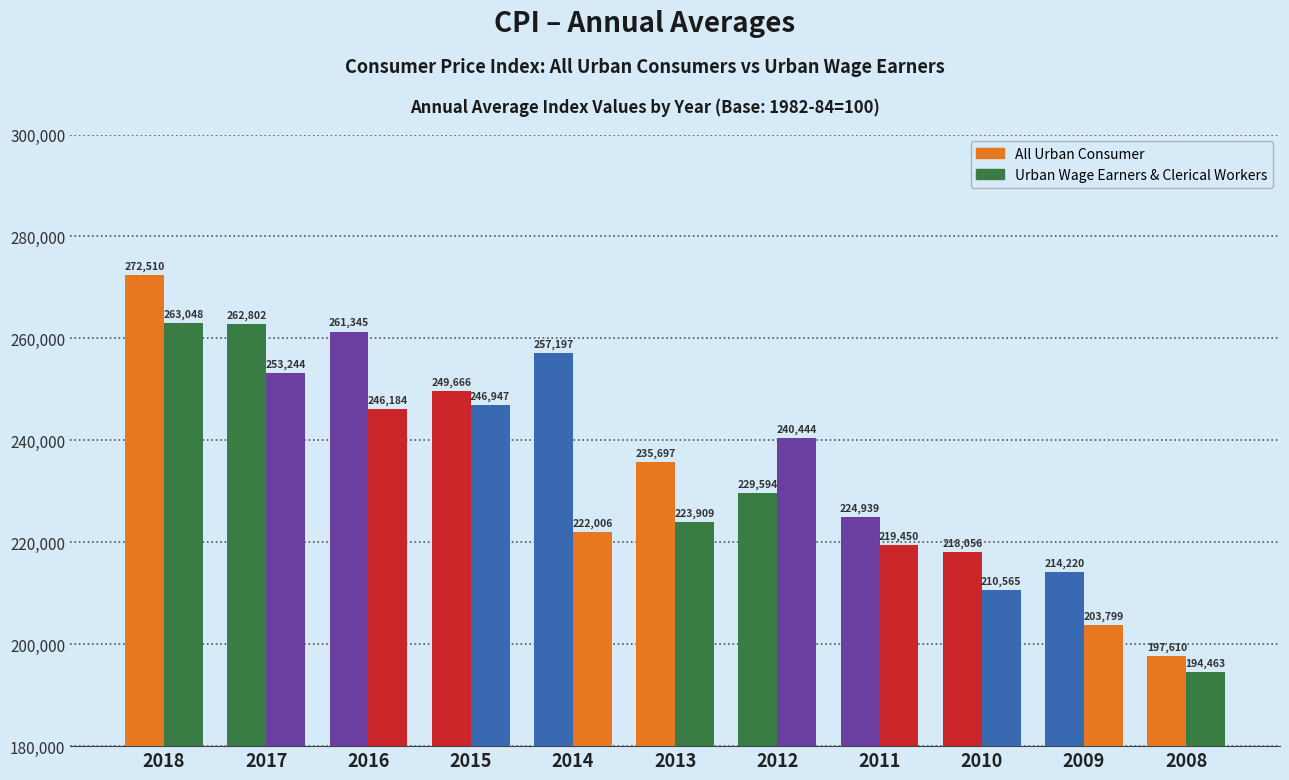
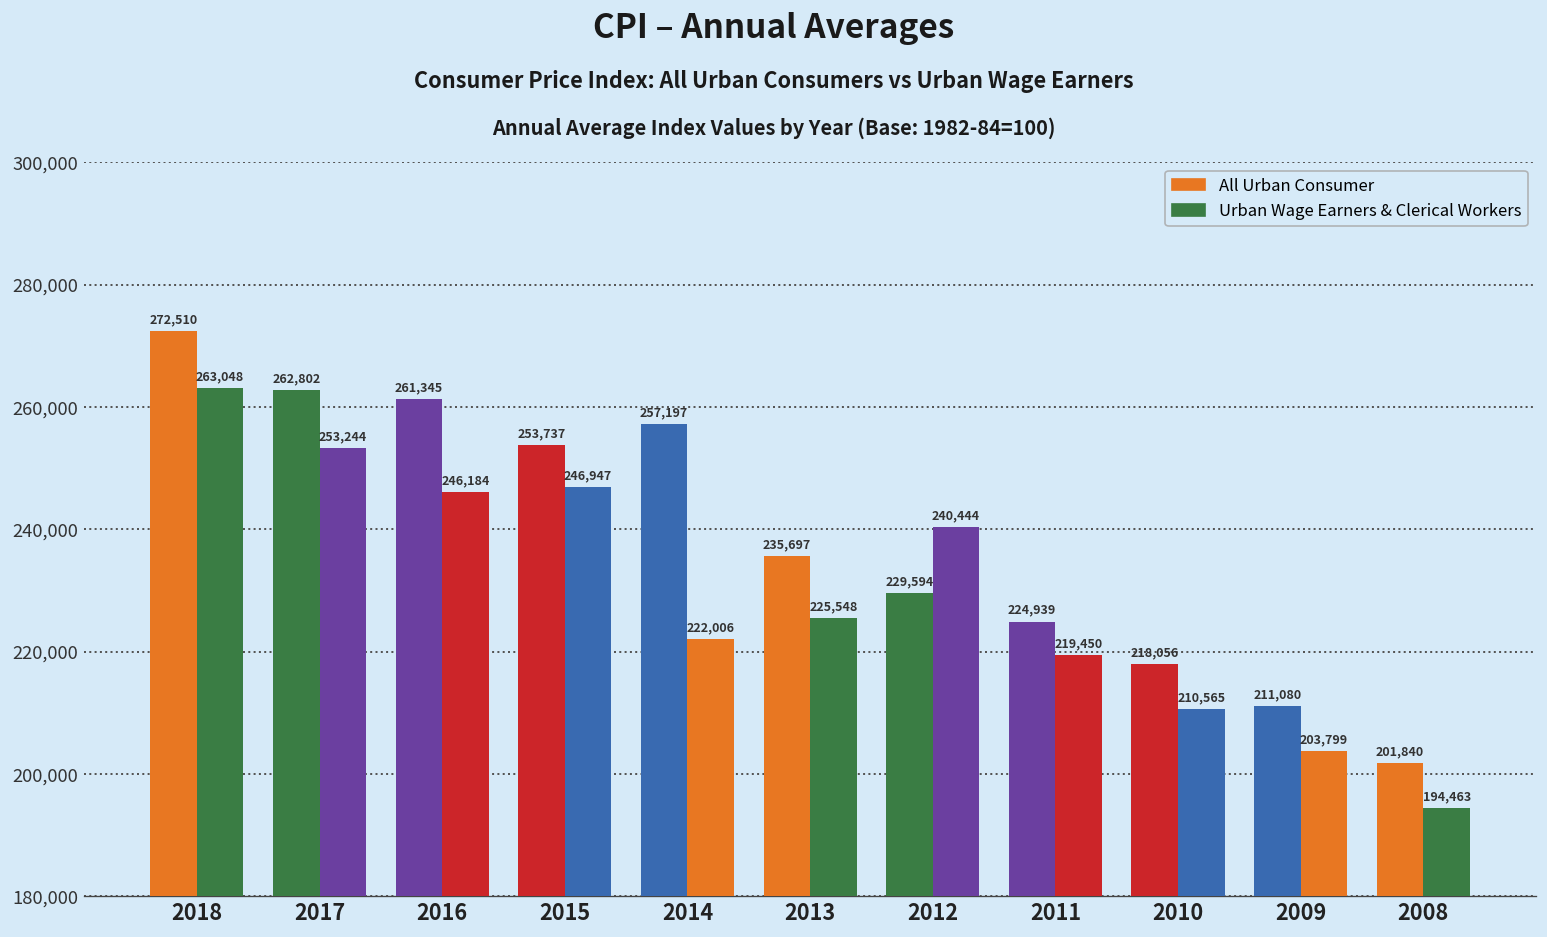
All Urban Consumer, 2015: 249,666 -> 253,737
Urban Wage Earners & Clerical Workers, 2013: 223,909 -> 225,548
All Urban Consumer, 2009: 214,220 -> 211,080
All Urban Consumer, 2008: 197,610 -> 201,840
